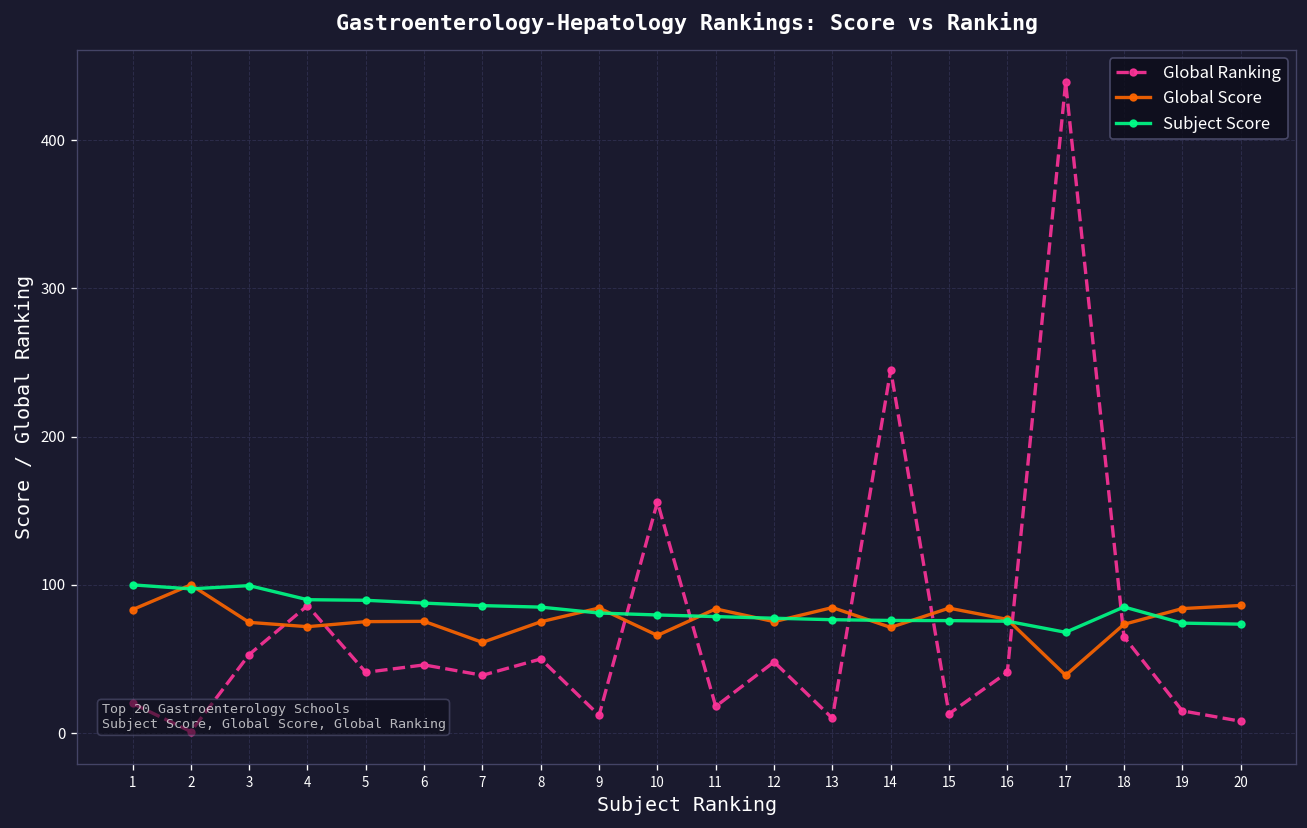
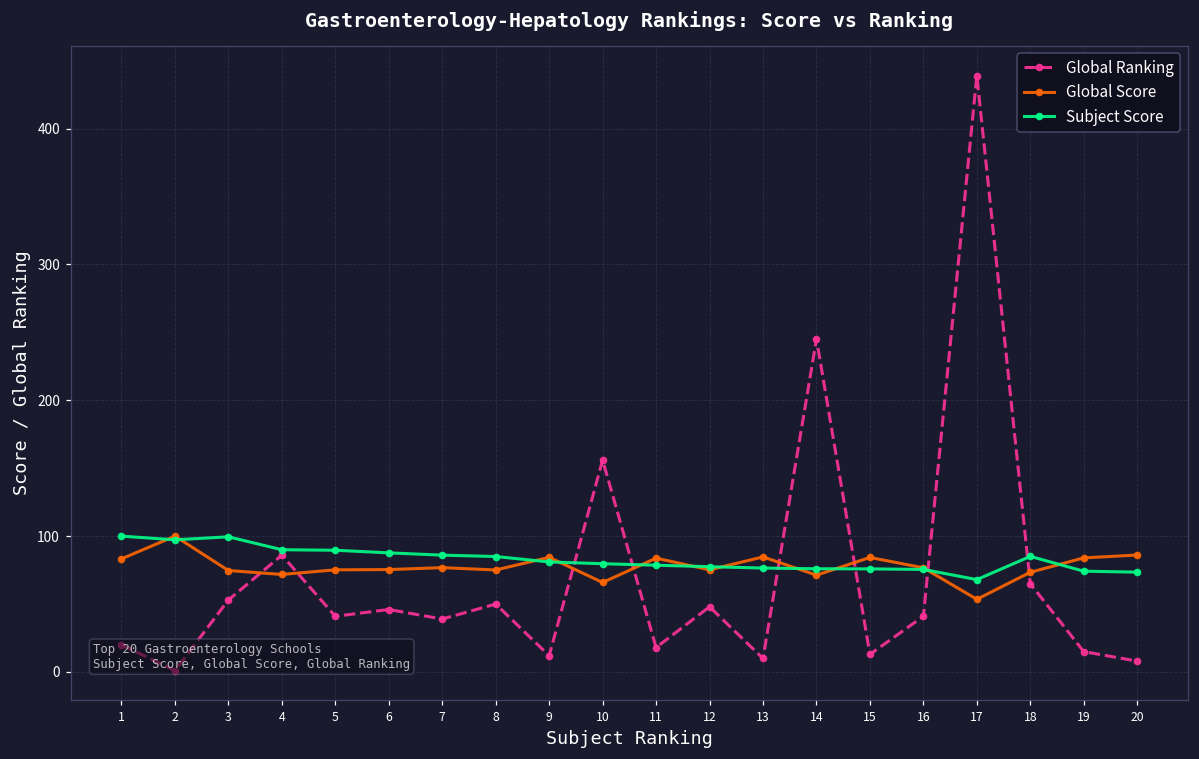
Global Score, 7: 61 -> 77
Global Score, 17: 39 -> 54
